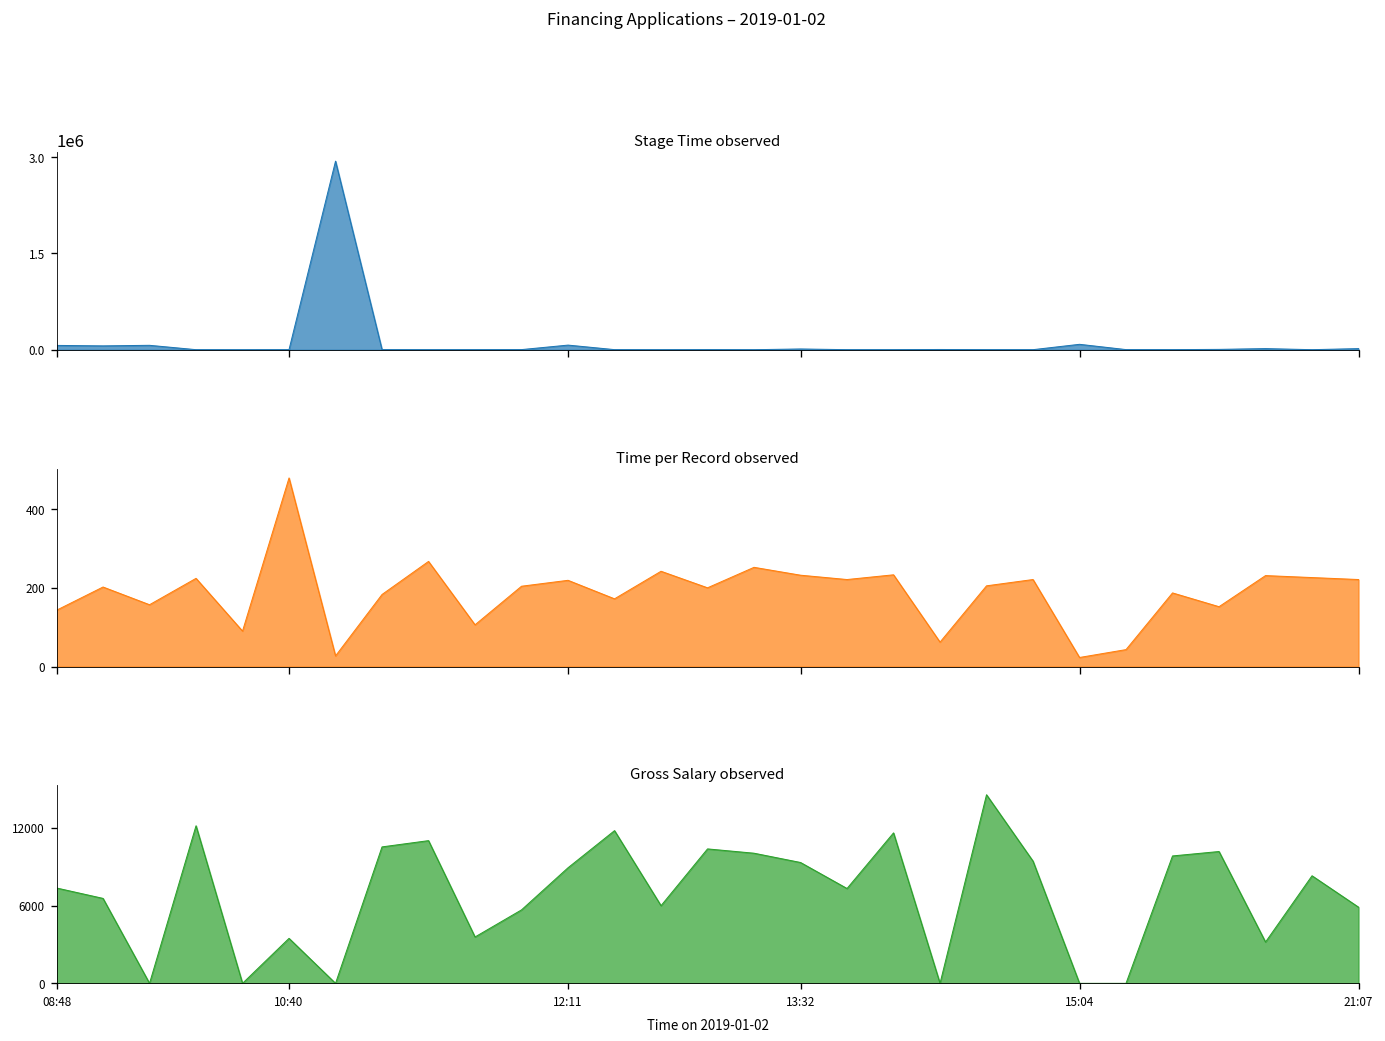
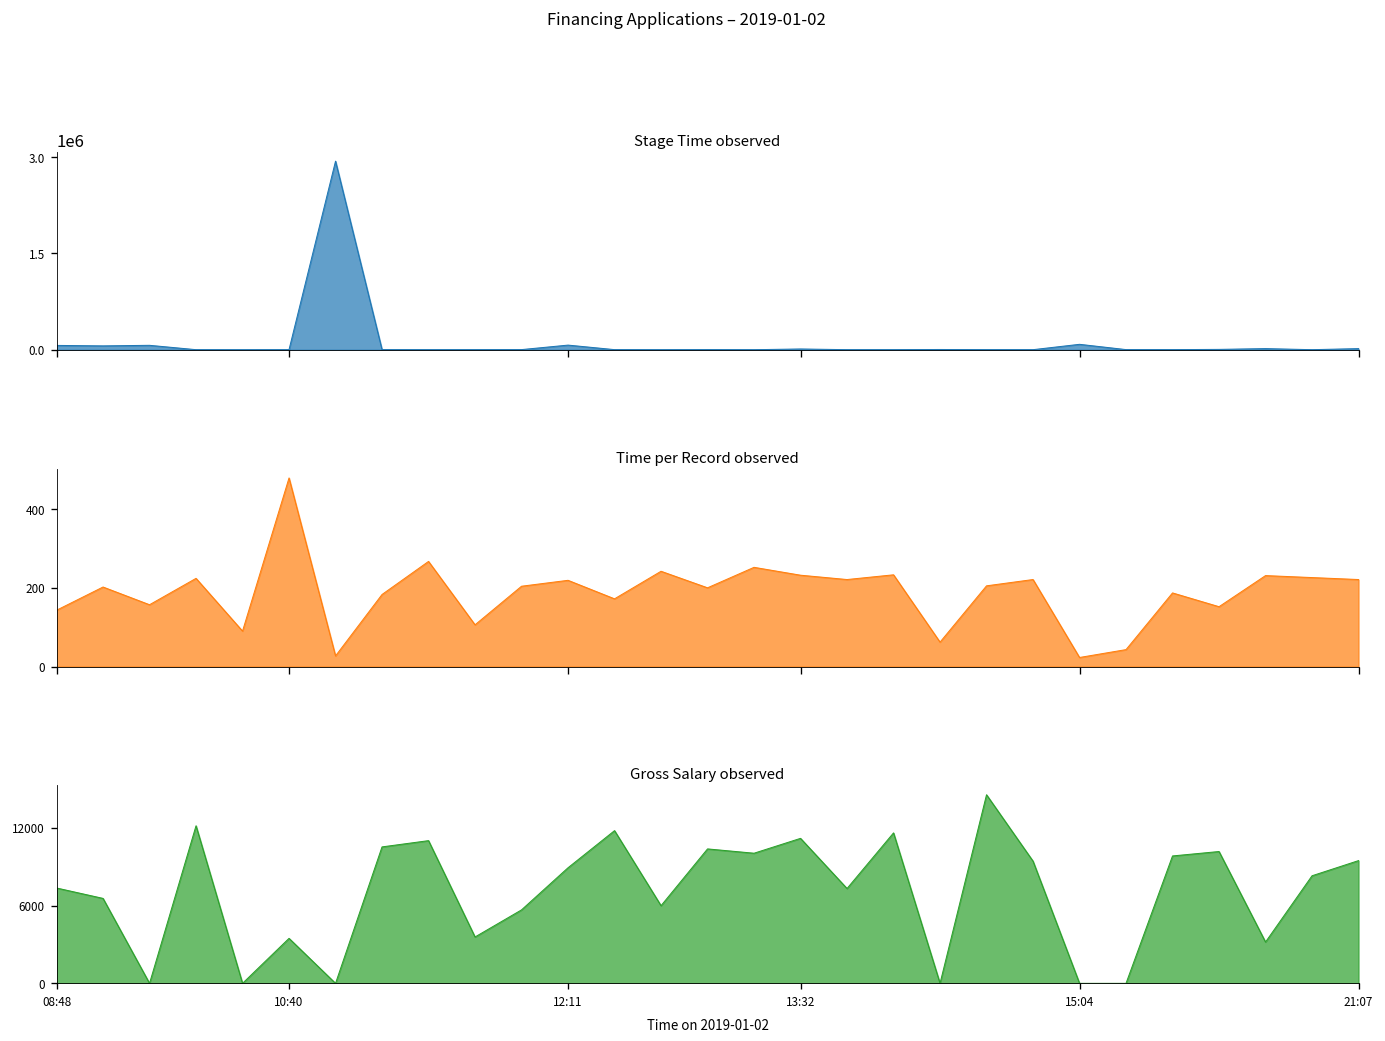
Gross Salary observed, 13:32: 9300 -> 11200
Gross Salary observed, 21:07: 5900 -> 9500
